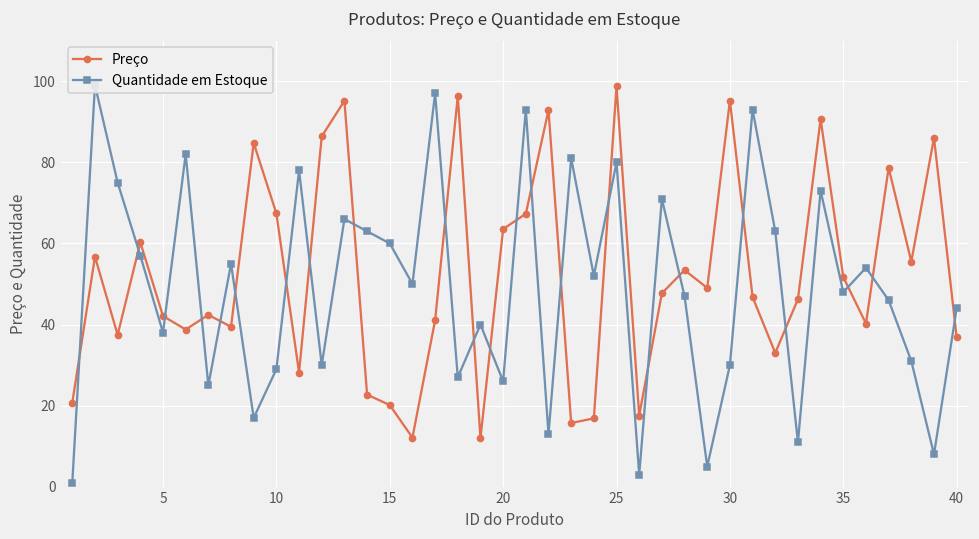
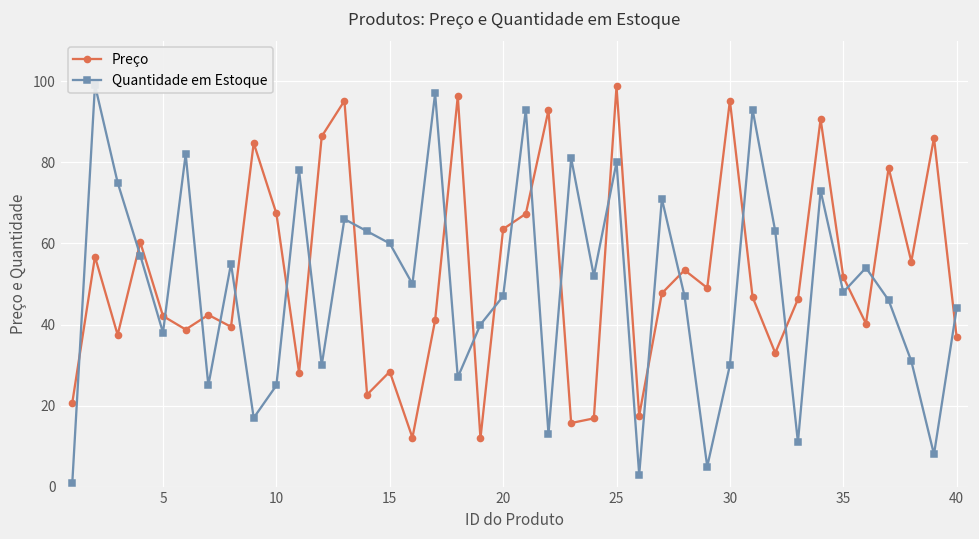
Quantidade em Estoque, 10: 29 -> 25
Preço, 15: 20 -> 28
Quantidade em Estoque, 20: 26 -> 47
